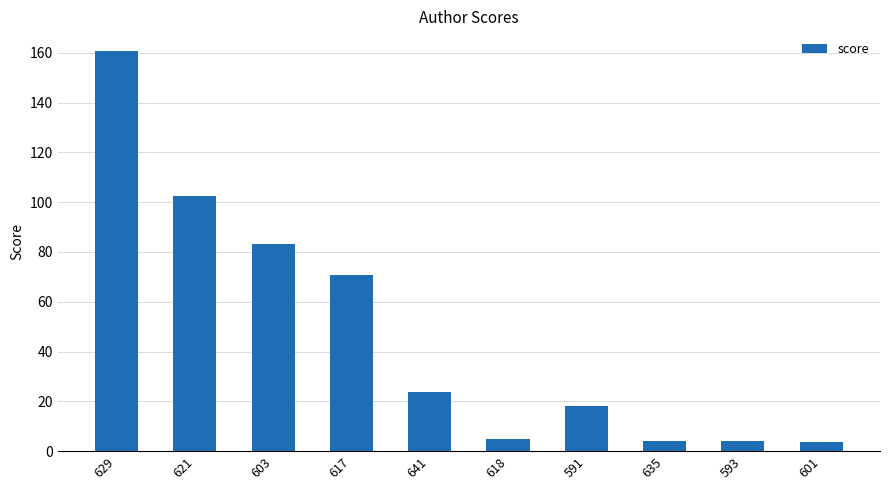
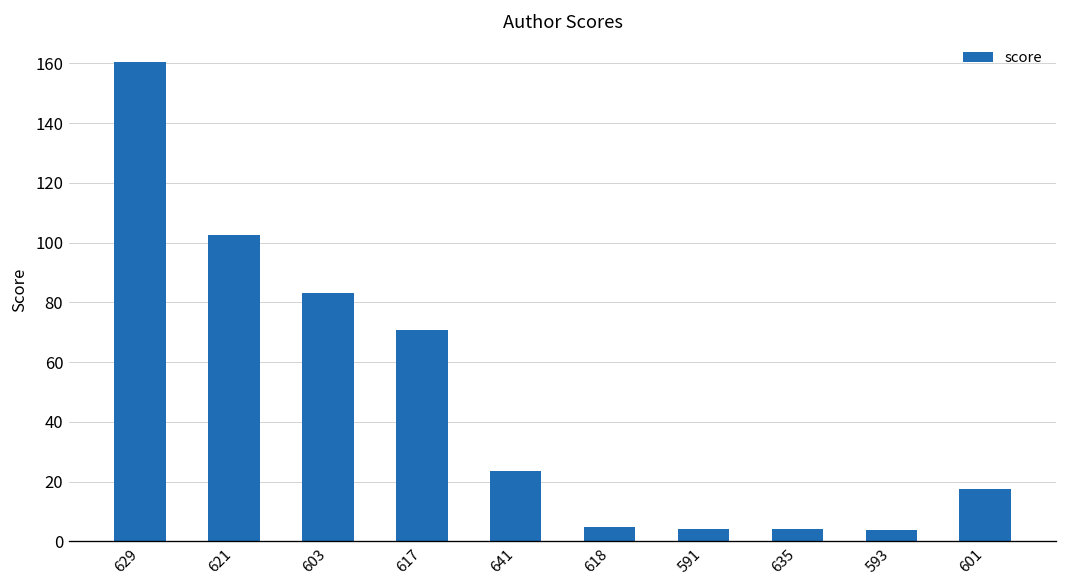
591: 18 -> 4
601: 4 -> 18
